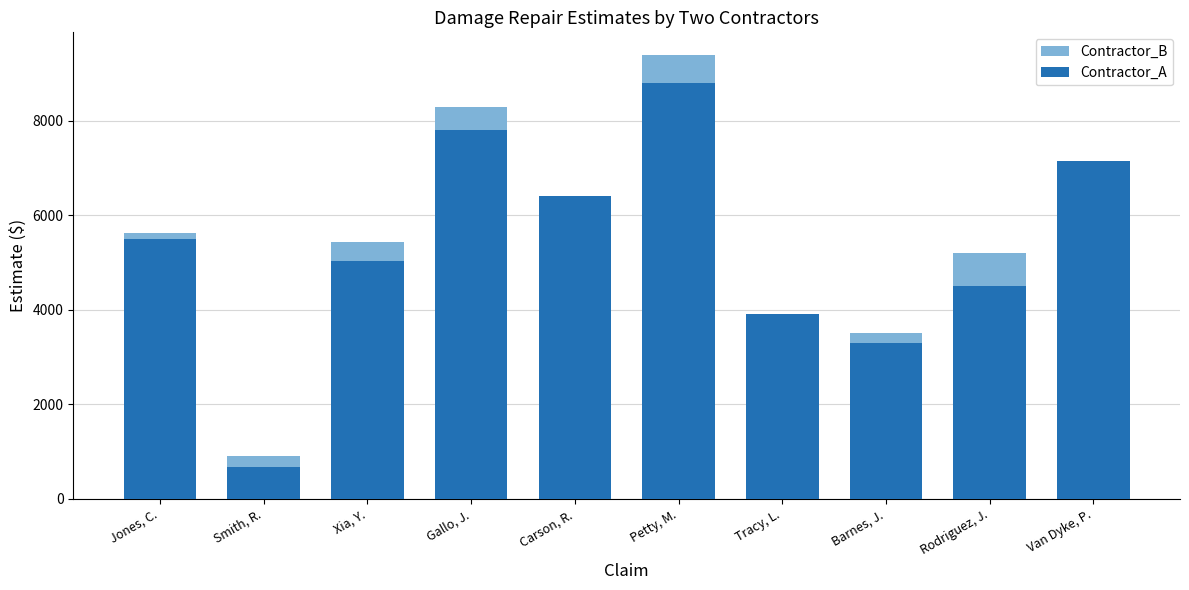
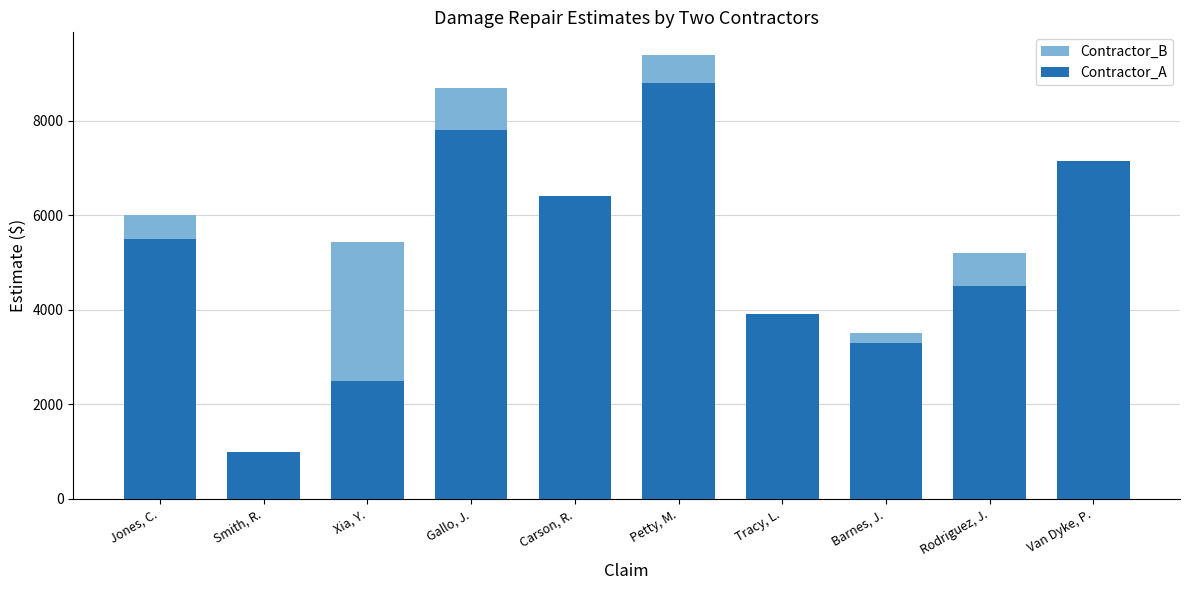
Contractor_B, Jones, C.: 5600 -> 6000
Contractor_A, Smith, R.: 700 -> 1000
Contractor_A, Xia, Y.: 5000 -> 2500
Contractor_B, Gallo, J.: 8300 -> 8700
